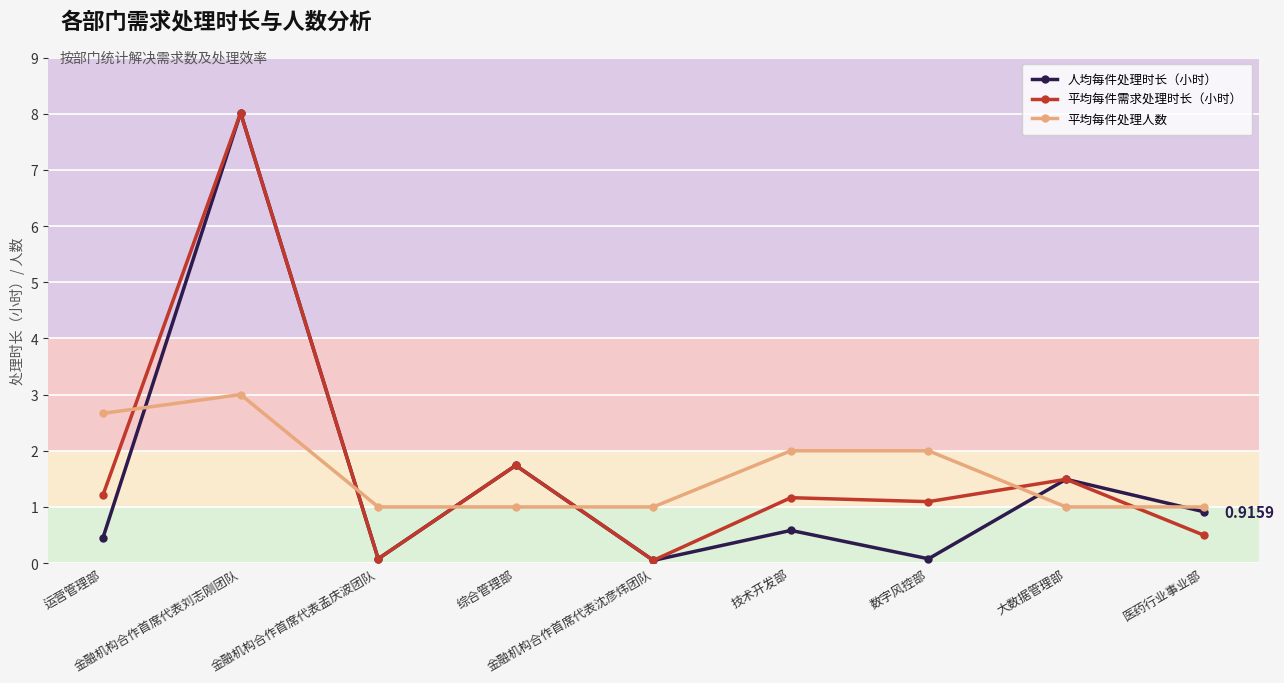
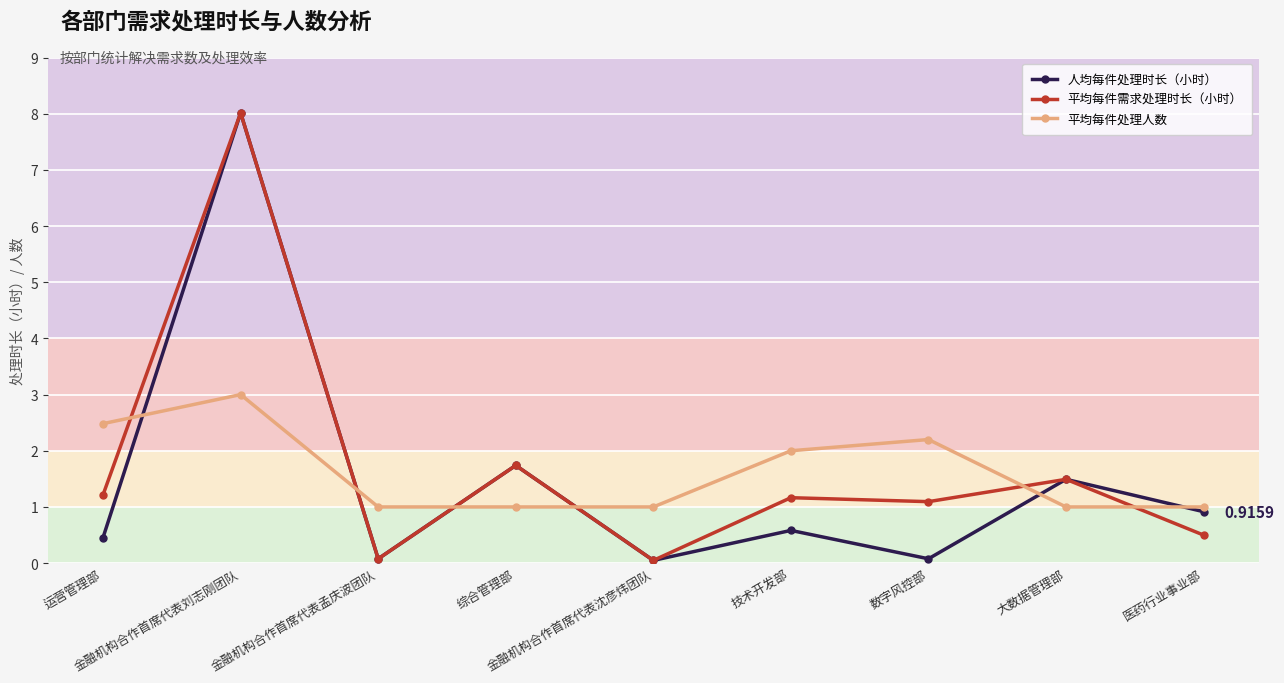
平均每件处理人数, 运营管理部: 2.7 -> 2.5
平均每件处理人数, 数字风控部: 2.0 -> 2.2
